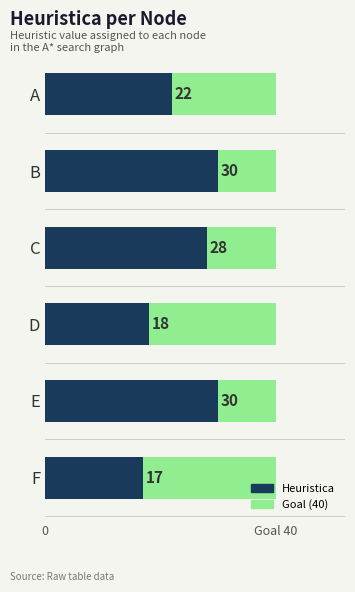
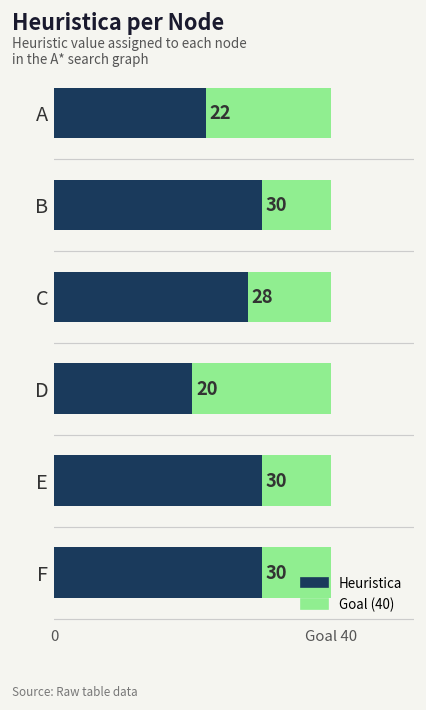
Heuristica, D: 18 -> 20
Heuristica, F: 17 -> 30
